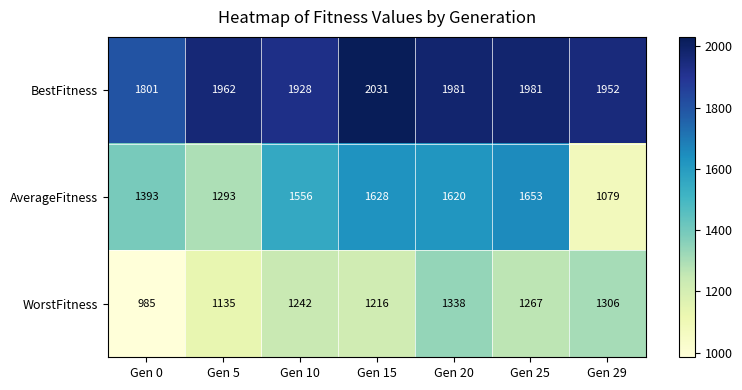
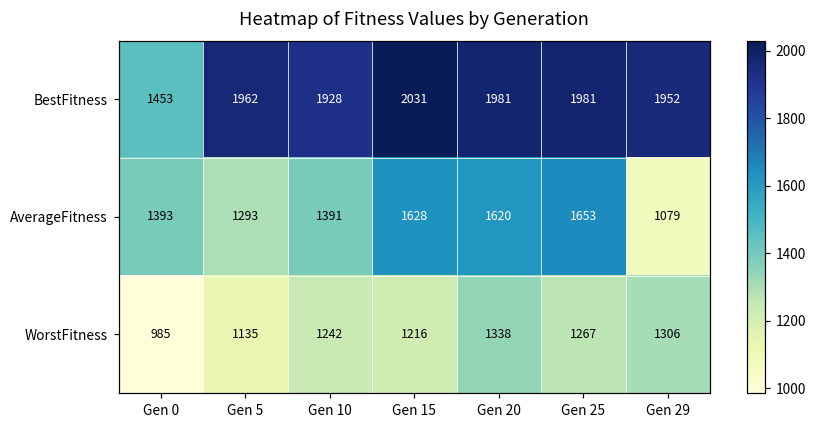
BestFitness, Gen 0: 1801 -> 1453
AverageFitness, Gen 10: 1556 -> 1391
